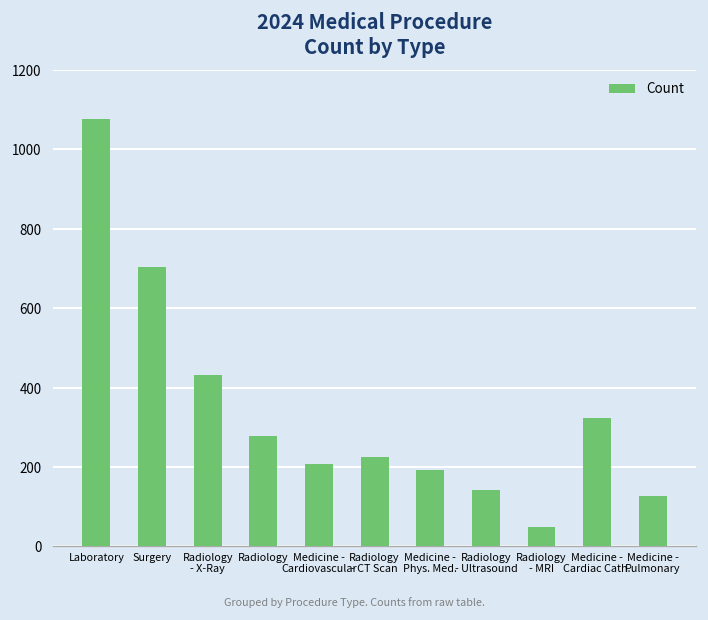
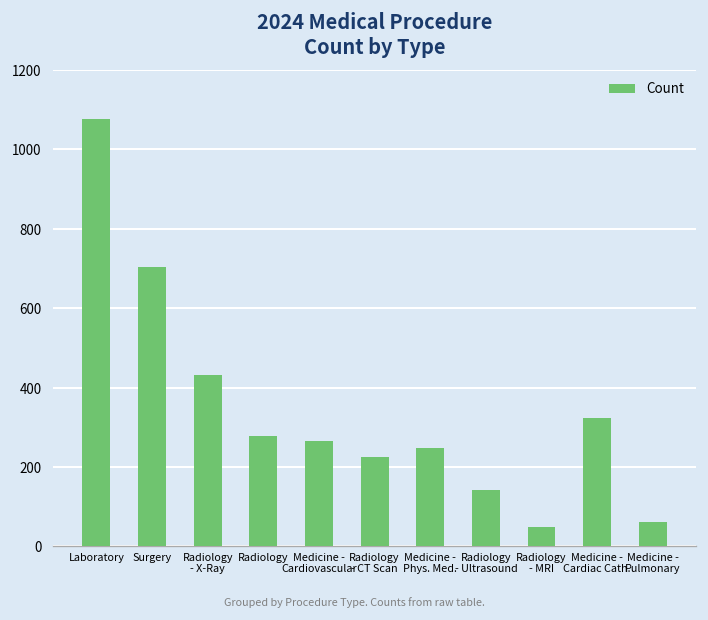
Medicine - Cardiovascular: 210 -> 270
Medicine - Phys. Med.: 190 -> 250
Medicine - Pulmonary: 130 -> 60
